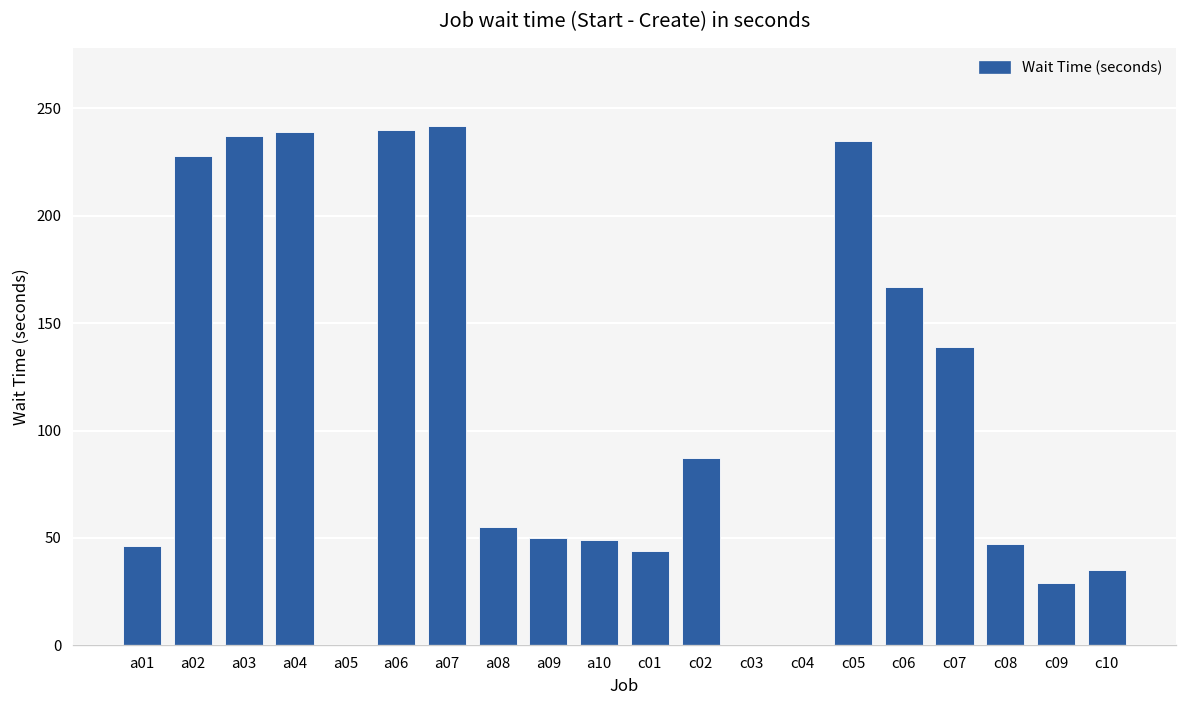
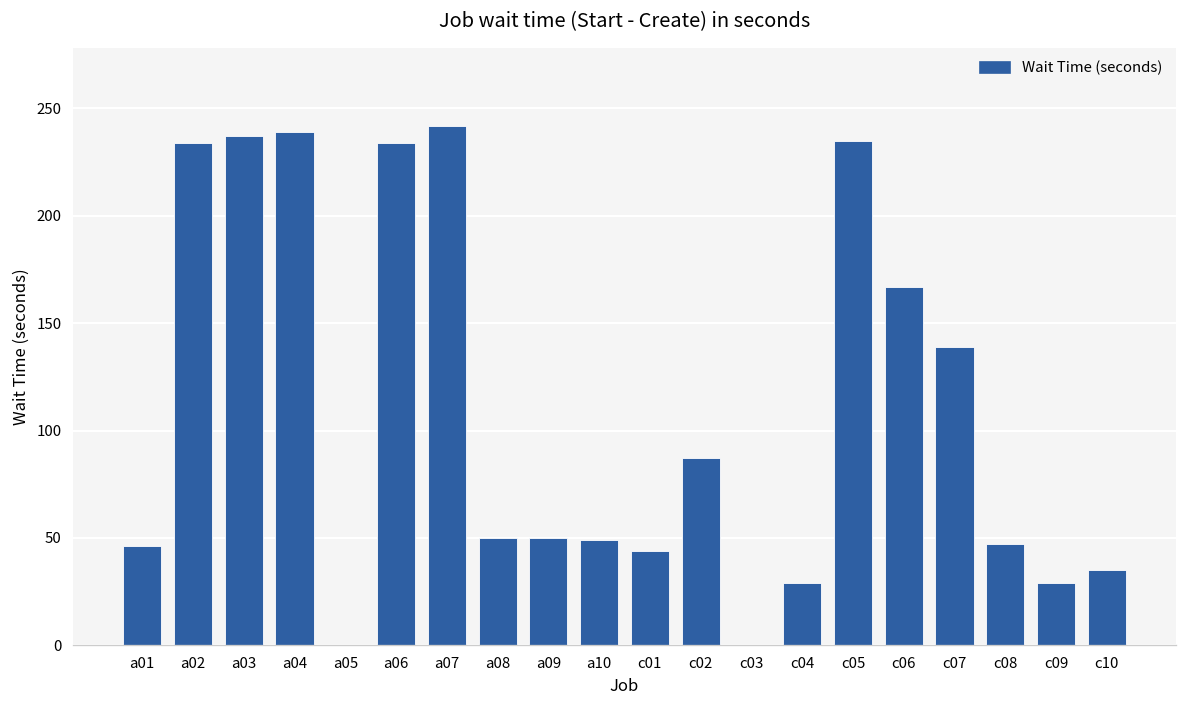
a02: 228 -> 234
a06: 240 -> 234
a08: 55 -> 50
c04: 0 -> 29
